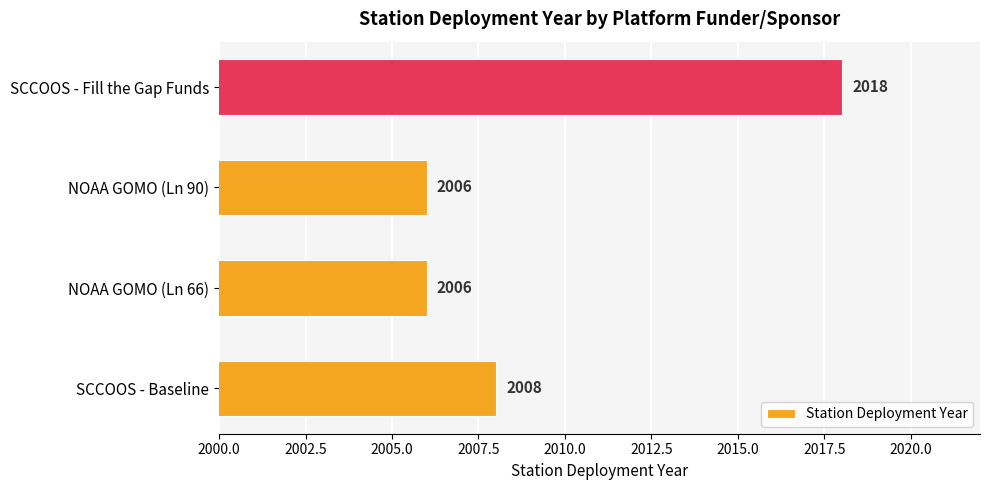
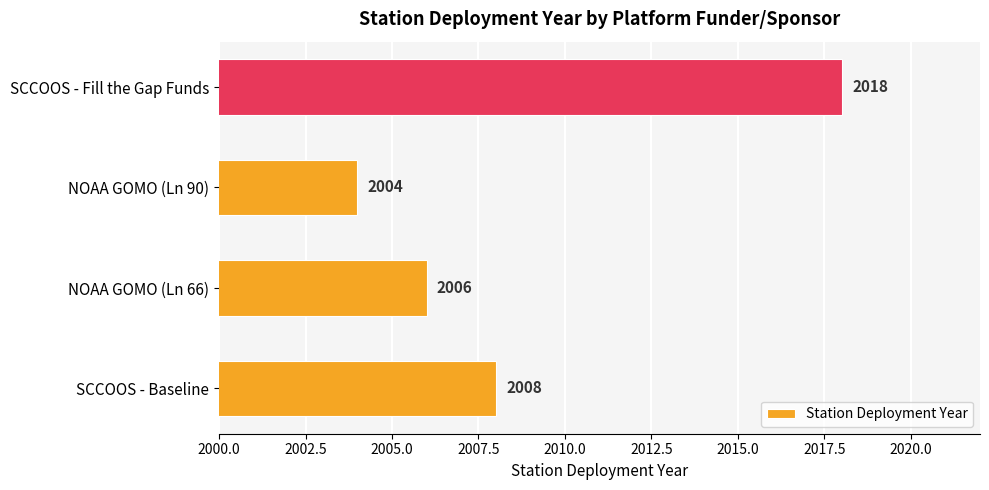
NOAA GOMO (Ln 90): 2006 -> 2004
